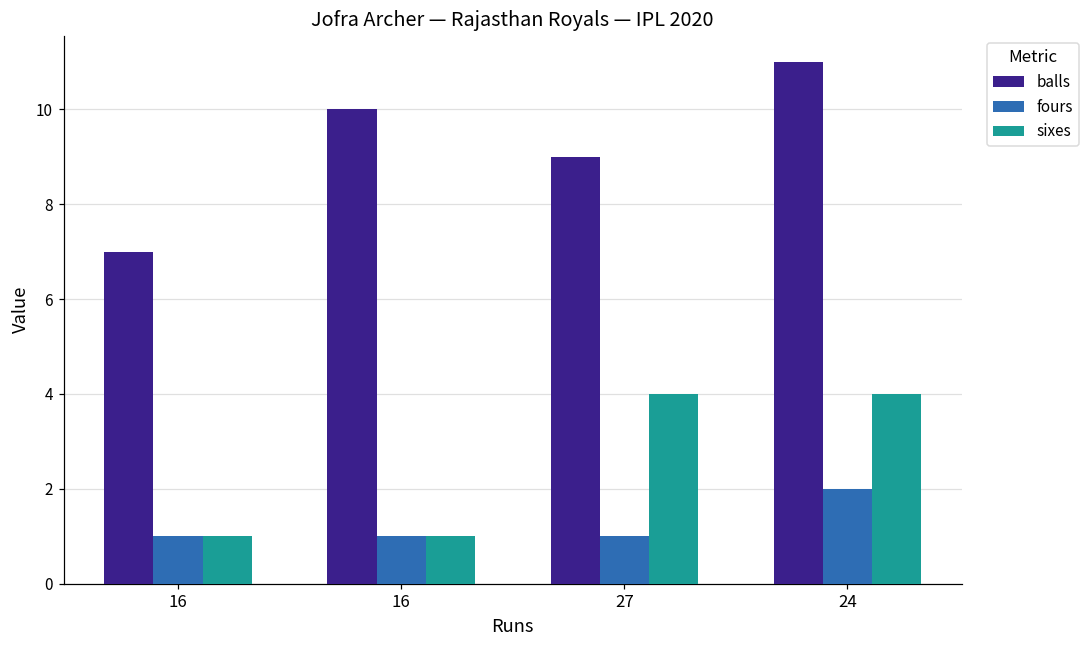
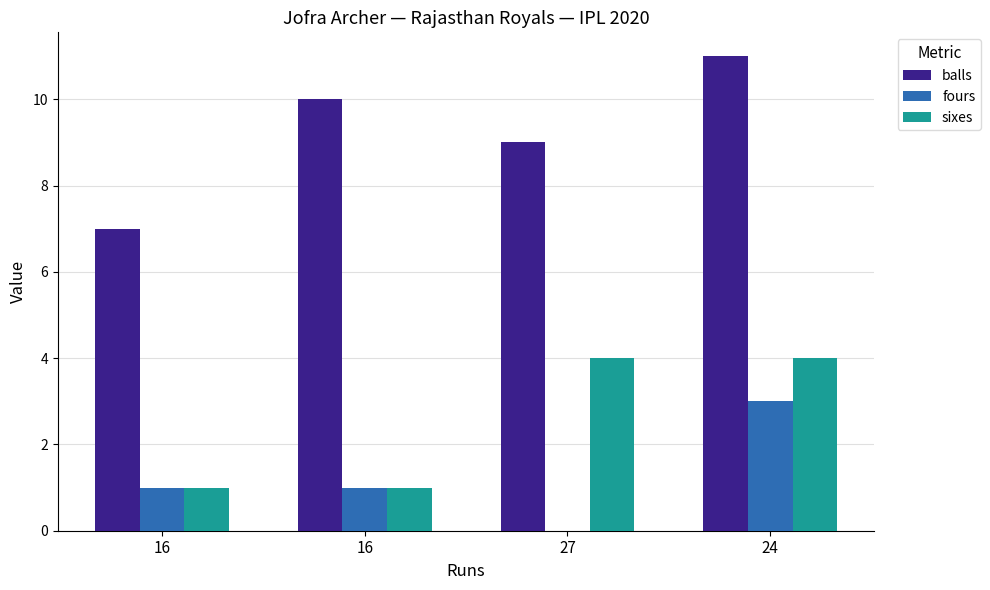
fours, 27: 1 -> 0
fours, 24: 2 -> 3
